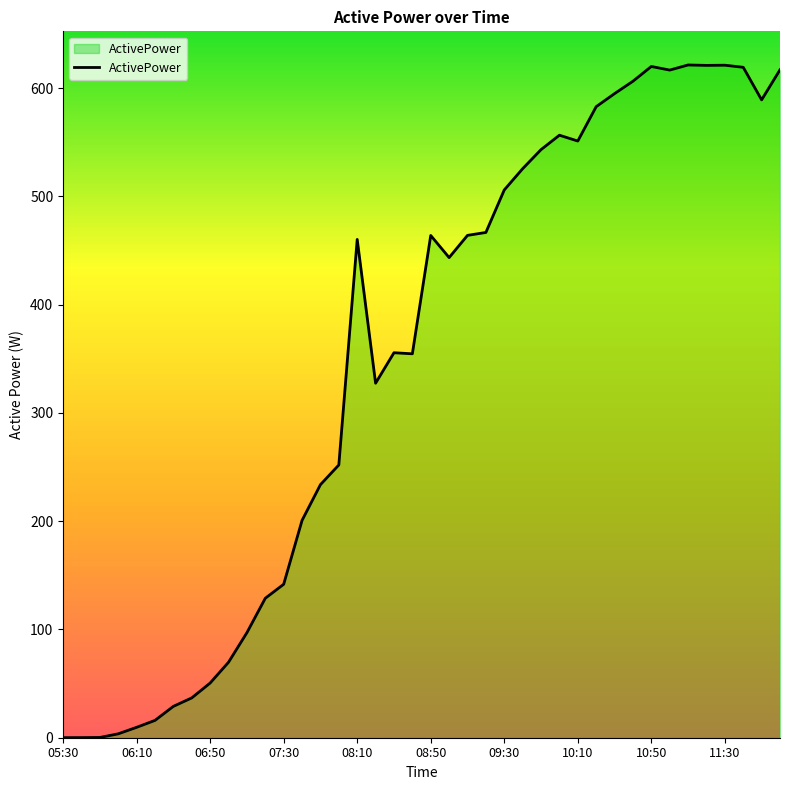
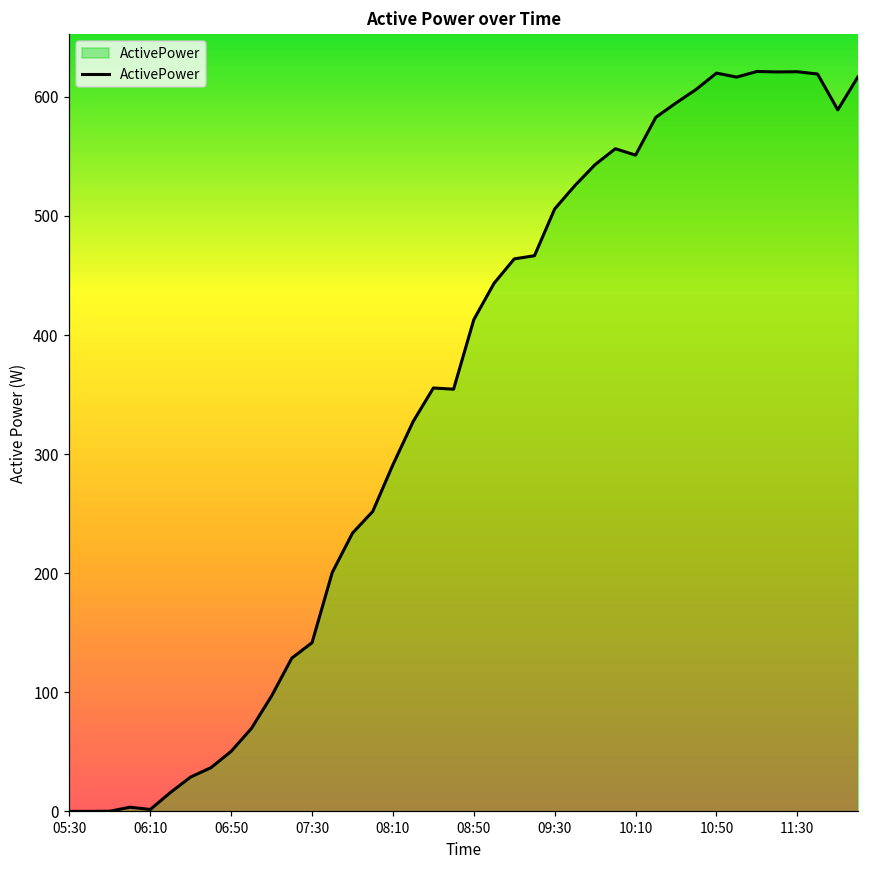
06:10: 10 -> 2
08:10: 460 -> 291
08:50: 464 -> 413
